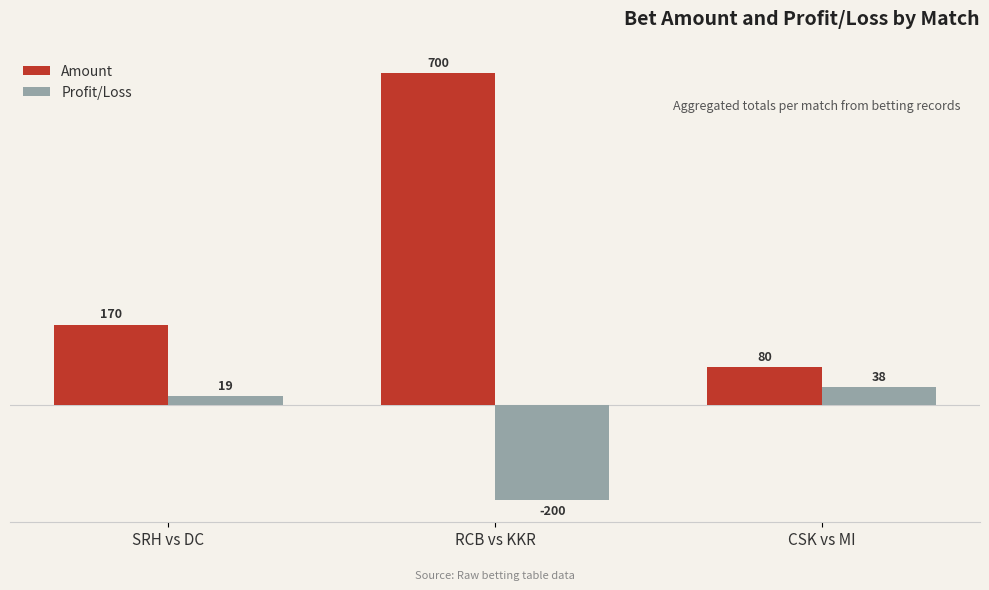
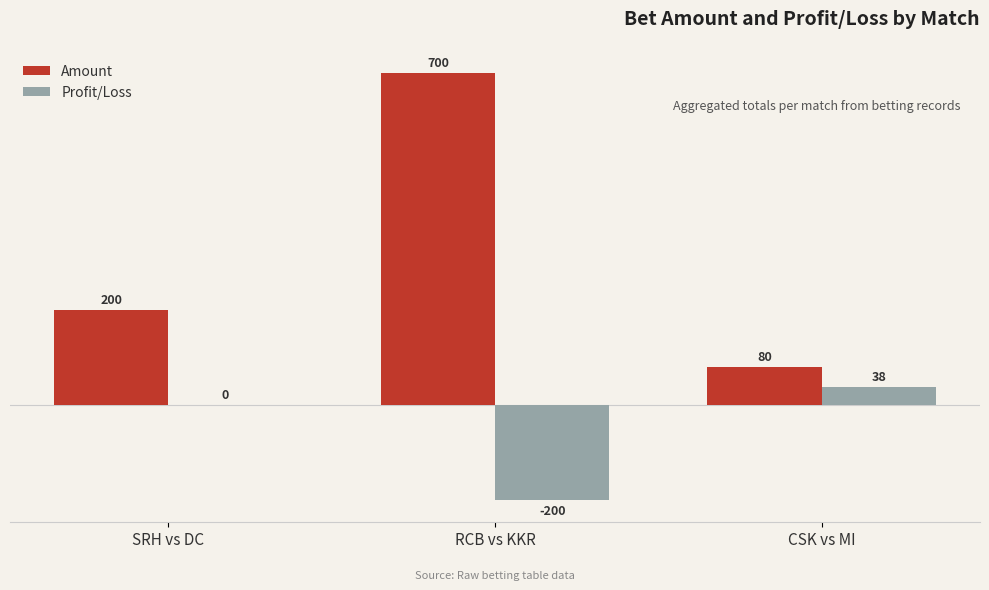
Amount, SRH vs DC: 170 -> 200
Profit/Loss, SRH vs DC: 19 -> 0
